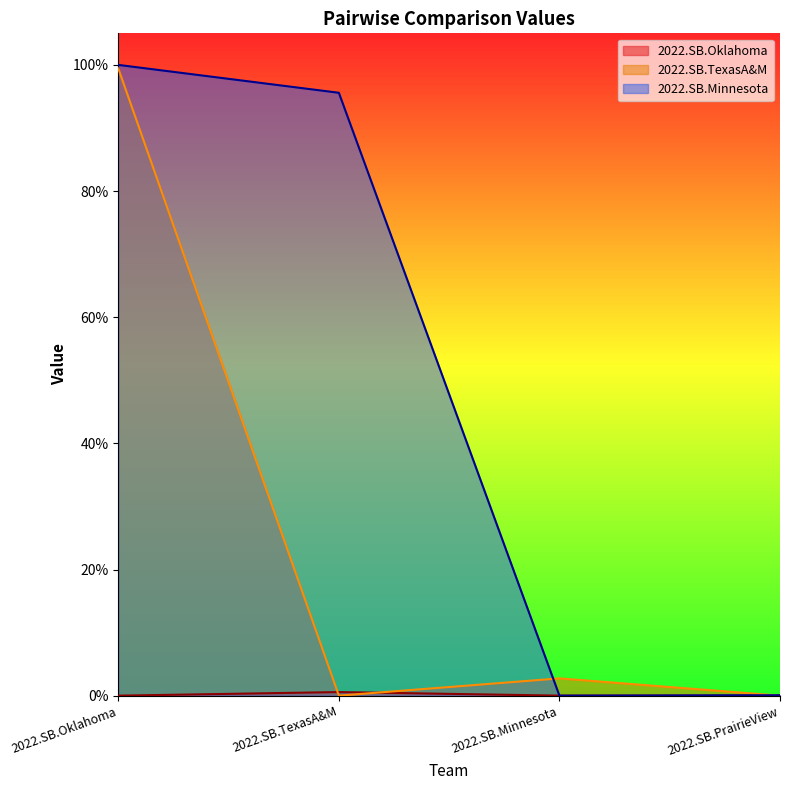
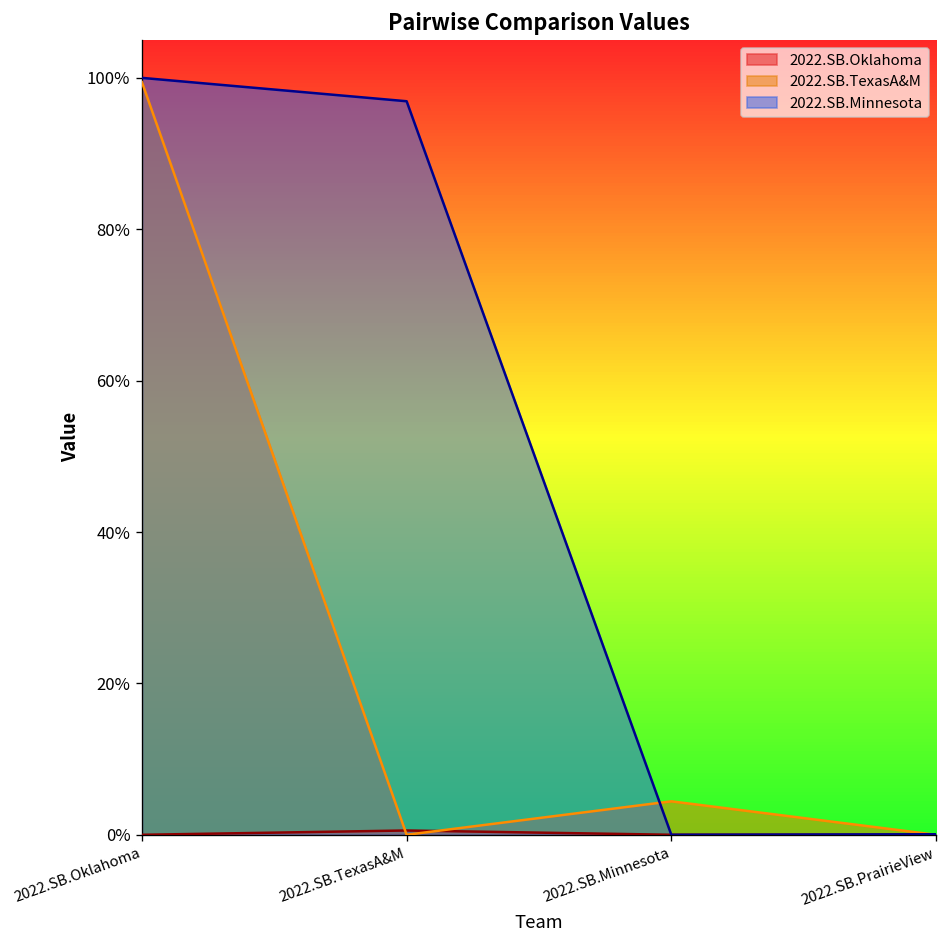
2022.SB.Minnesota, 2022.SB.TexasA&M: 96% -> 97%
2022.SB.TexasA&M, 2022.SB.Minnesota: 3% -> 4%
